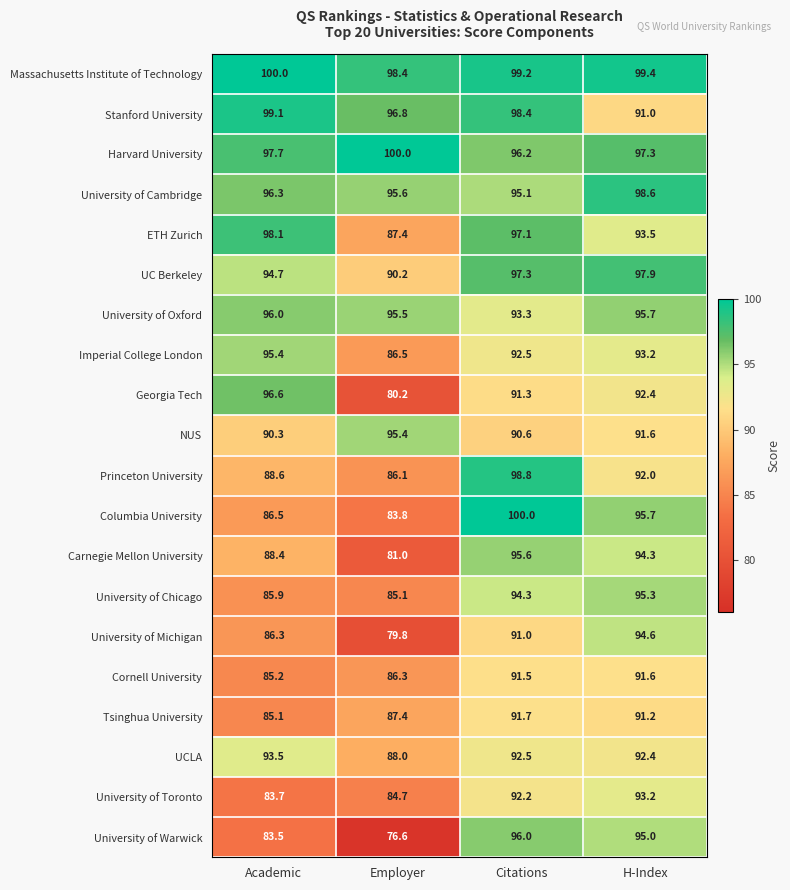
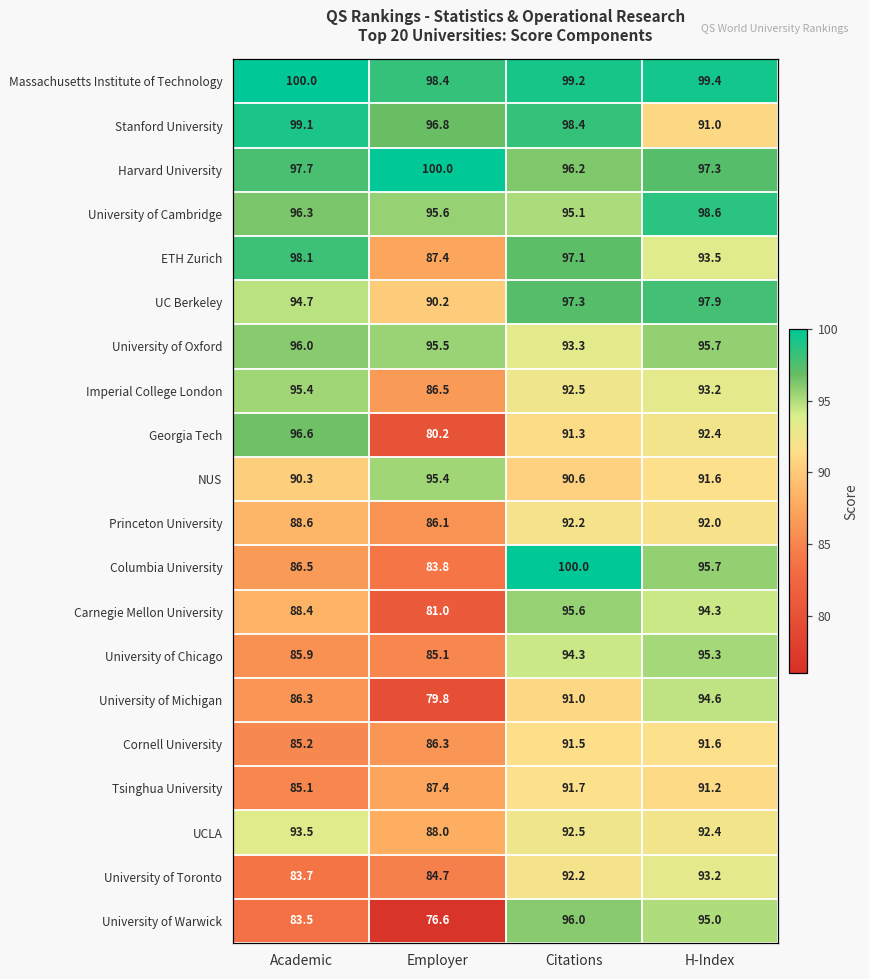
Princeton University, Citations: 98.8 -> 92.2
